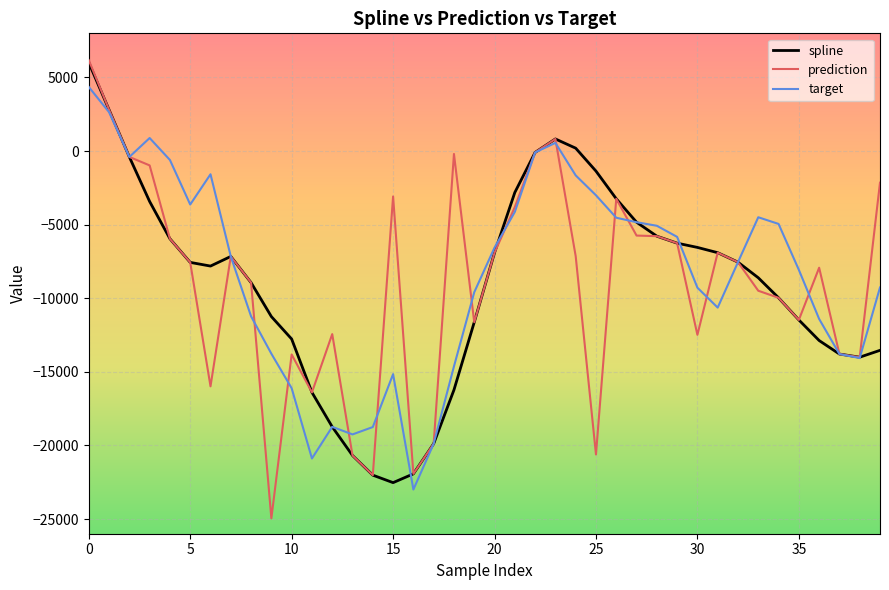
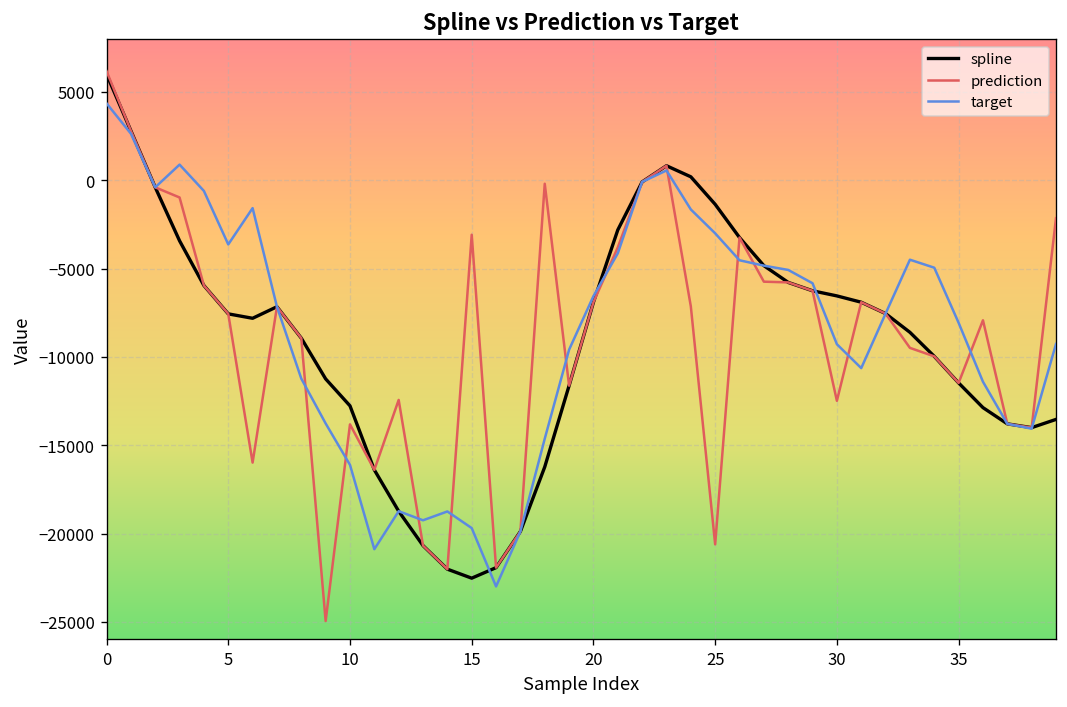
target, 15: -15200 -> -19700
